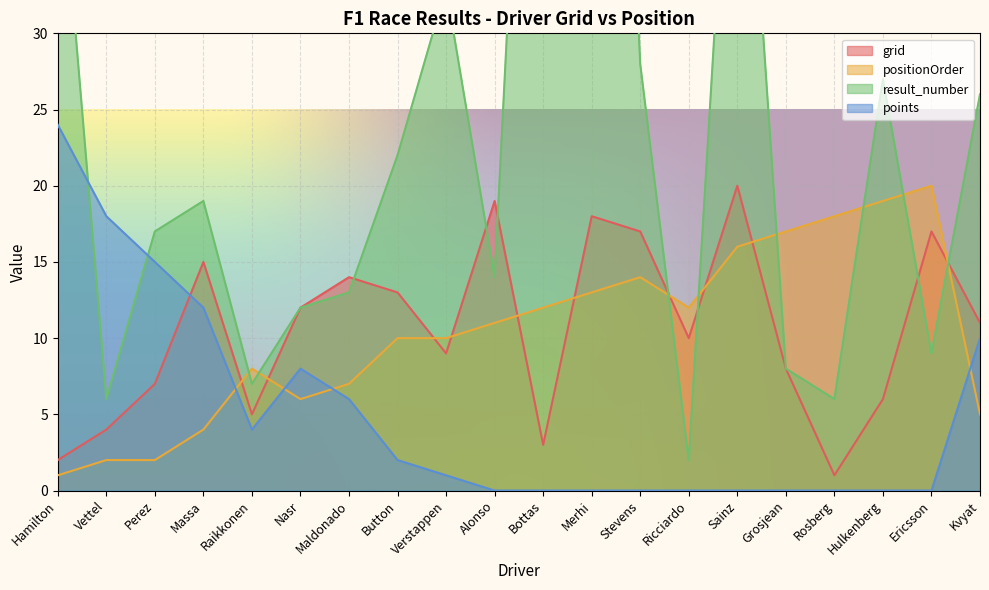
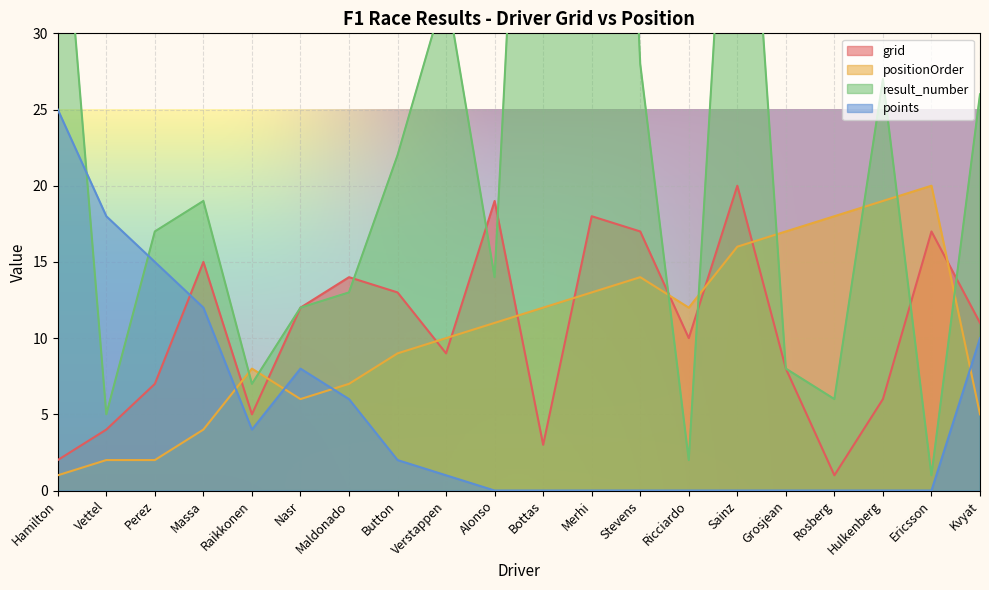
points, Hamilton: 24 -> 25
result_number, Vettel: 6 -> 5
positionOrder, Button: 10 -> 9
result_number, Ericsson: 9 -> 1
